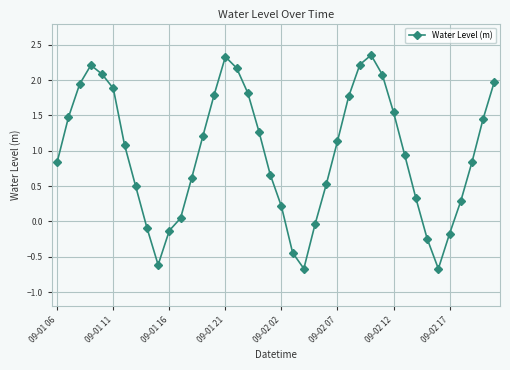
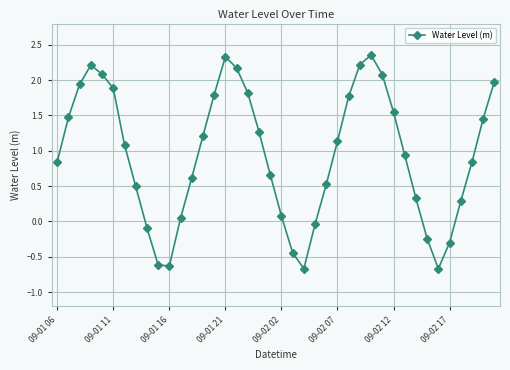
09-01 16: -0.1 -> -0.6
09-02 02: 0.2 -> 0.1
09-02 17: -0.2 -> -0.3
